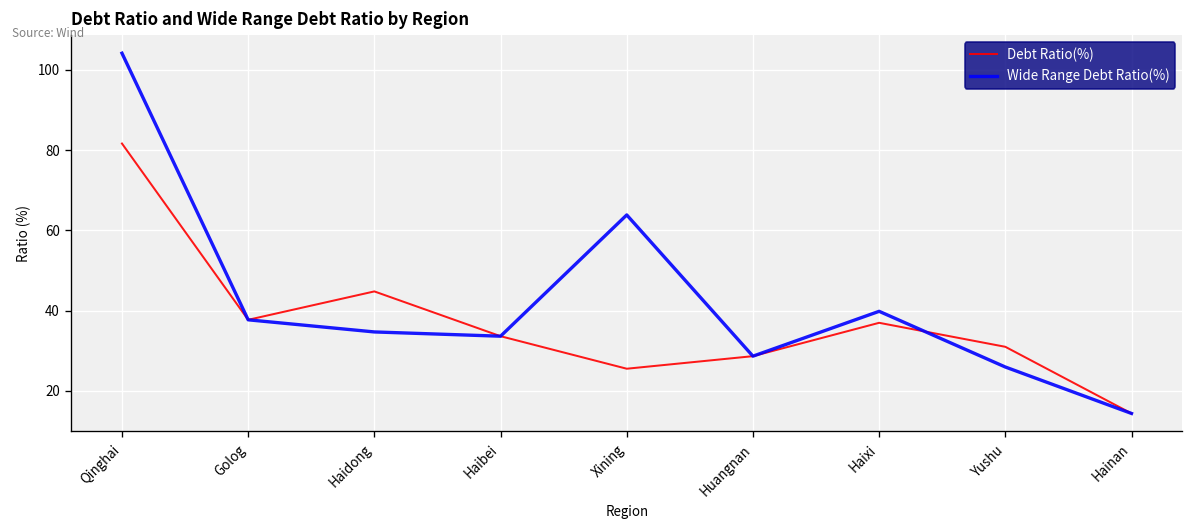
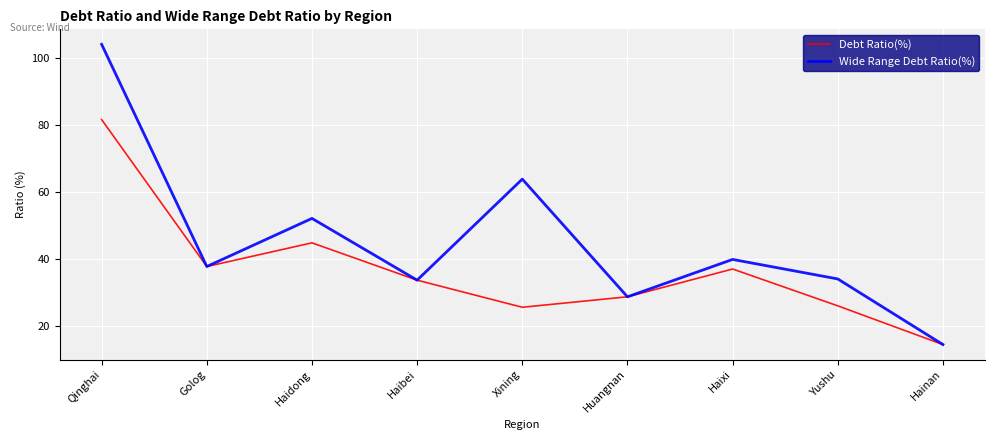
Wide Range Debt Ratio(%), Haidong: 35 -> 52
Debt Ratio(%), Yushu: 31 -> 26
Wide Range Debt Ratio(%), Yushu: 26 -> 34
